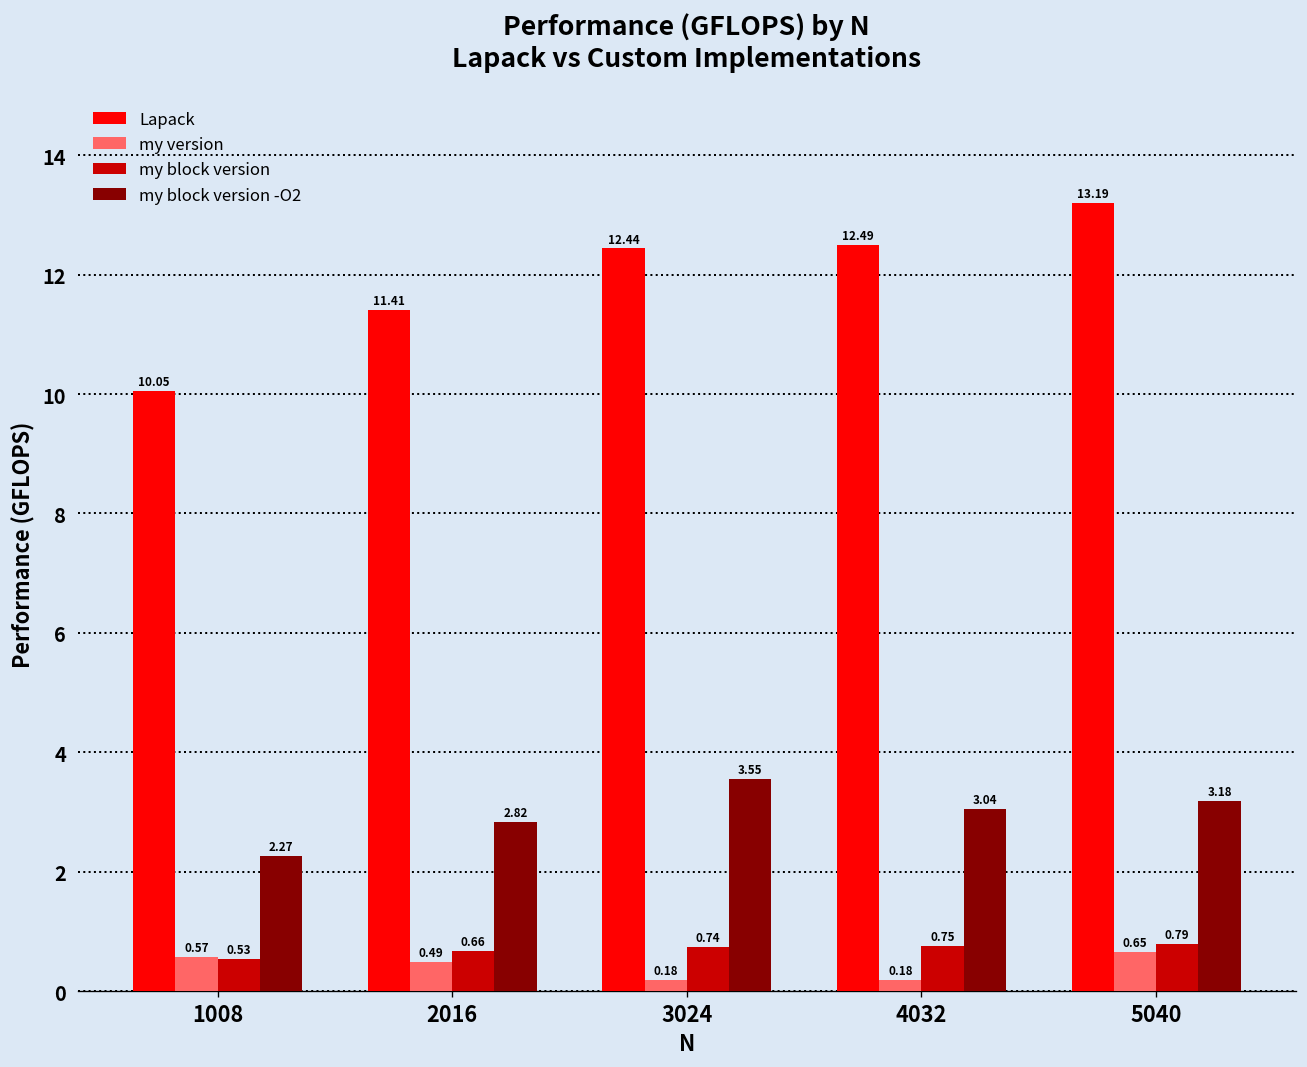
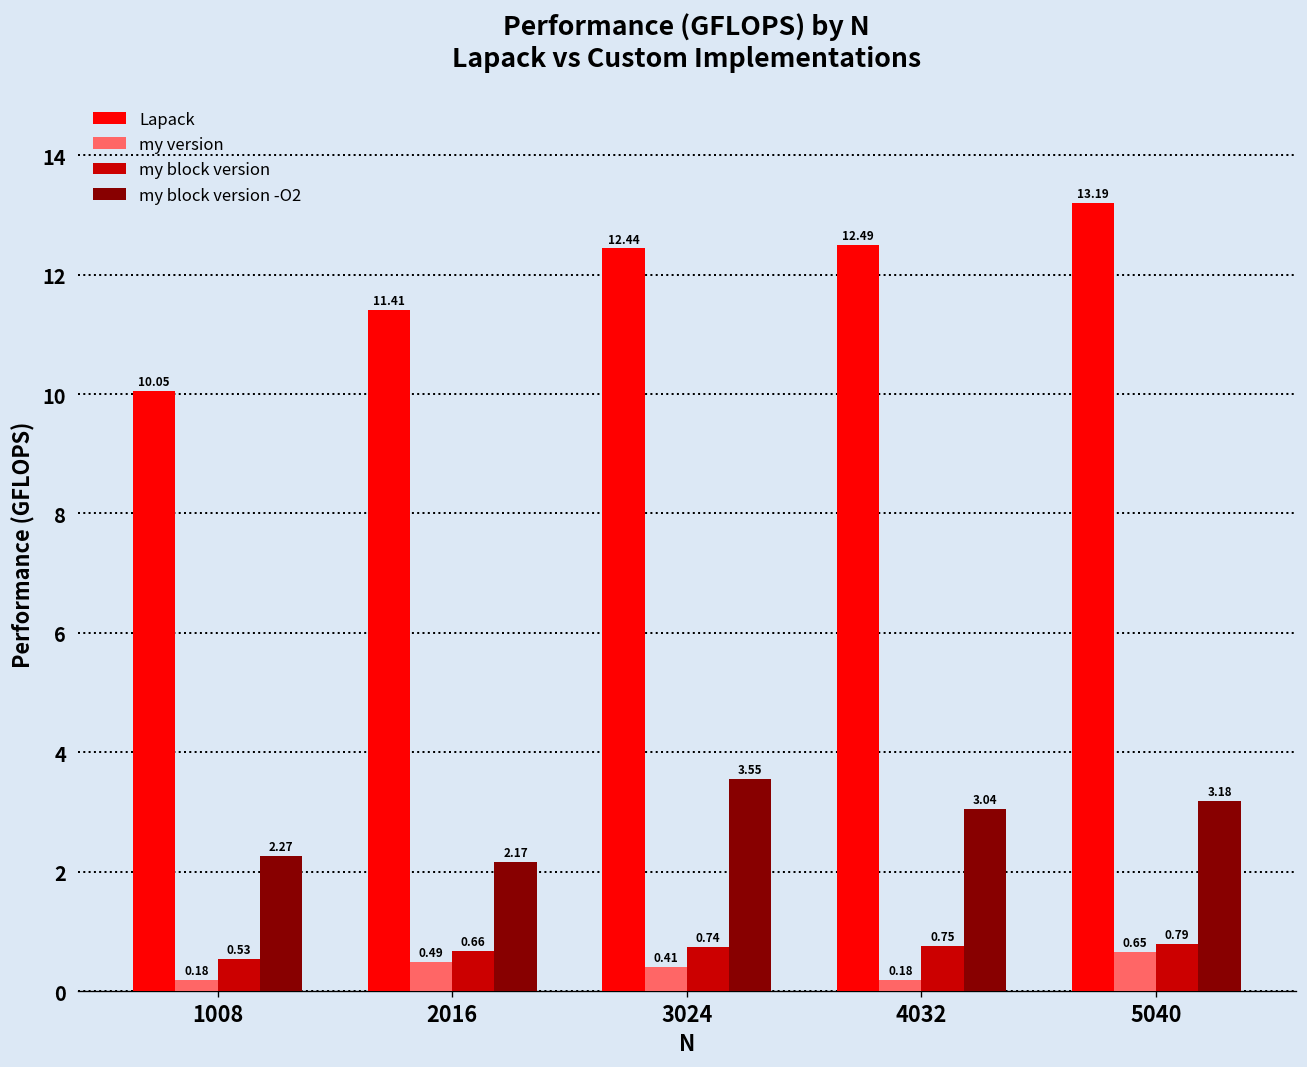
my version, 1008: 0.57 -> 0.18
my block version -O2, 2016: 2.82 -> 2.17
my version, 3024: 0.18 -> 0.41
